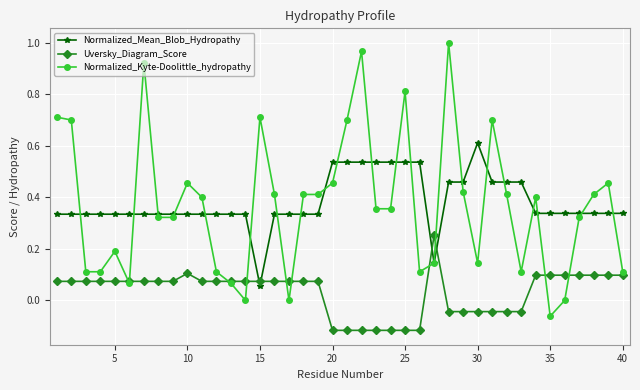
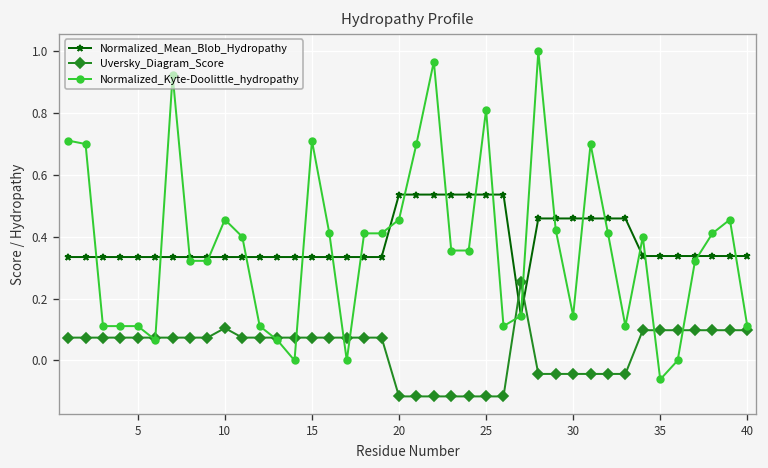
Normalized_Kyte-Doolittle_hydropathy, 5: 0.19 -> 0.11
Normalized_Mean_Blob_Hydropathy, 15: 0.06 -> 0.33
Normalized_Mean_Blob_Hydropathy, 30: 0.61 -> 0.46
